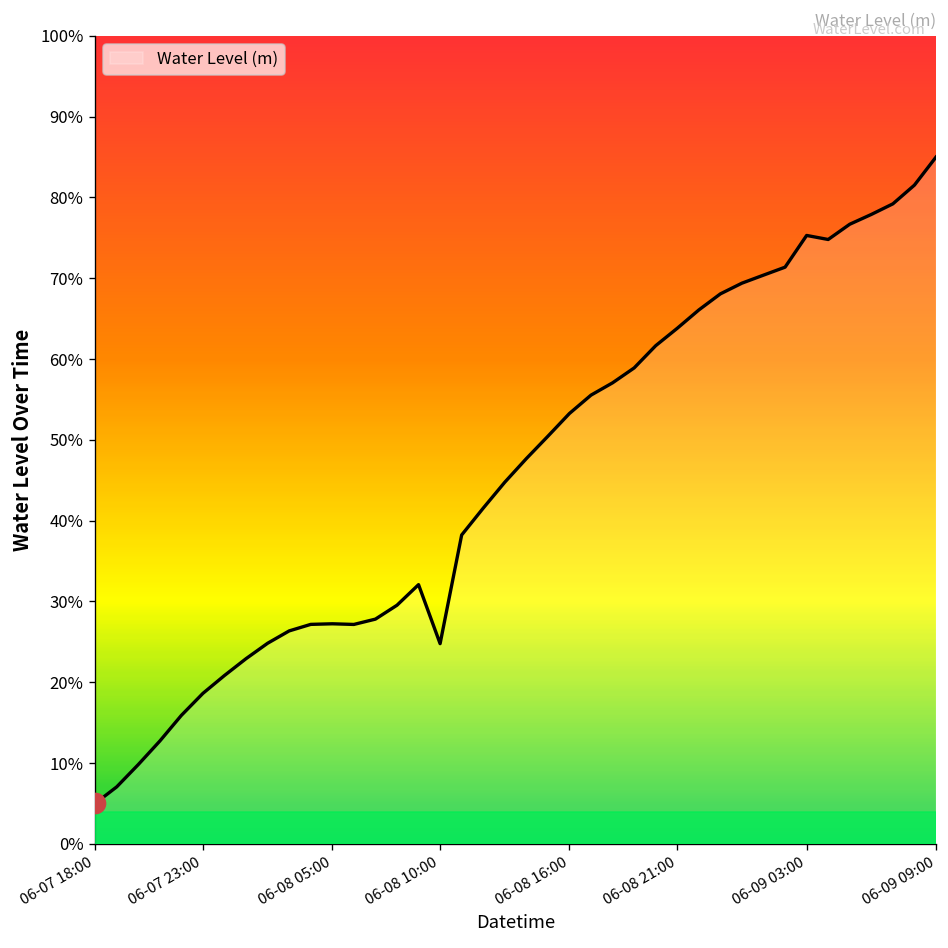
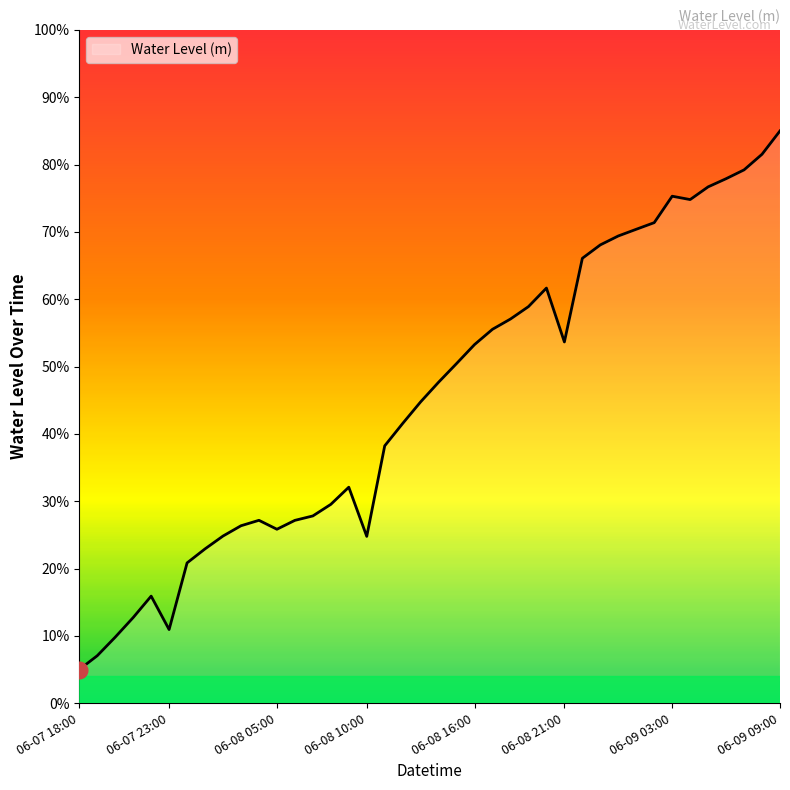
Water Level (m), 06-07 23:00: 19% -> 11%
Water Level (m), 06-08 05:00: 27% -> 26%
Water Level (m), 06-08 21:00: 64% -> 54%
